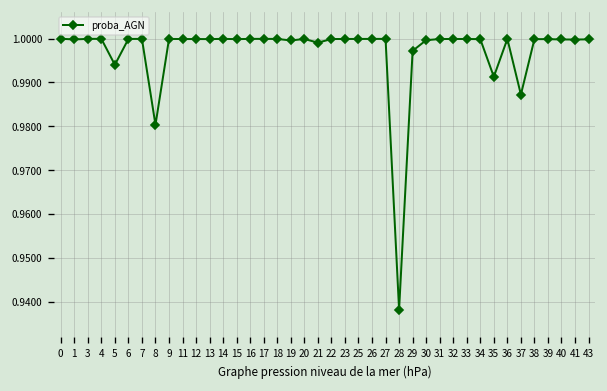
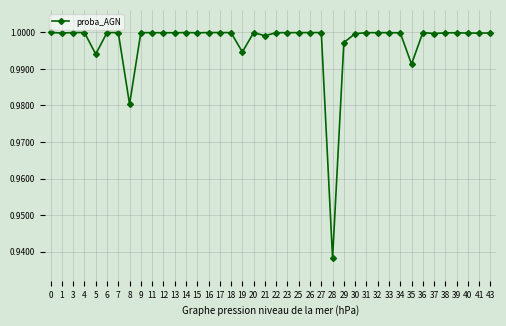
19: 1.000 -> 0.995
37: 0.987 -> 1.000
